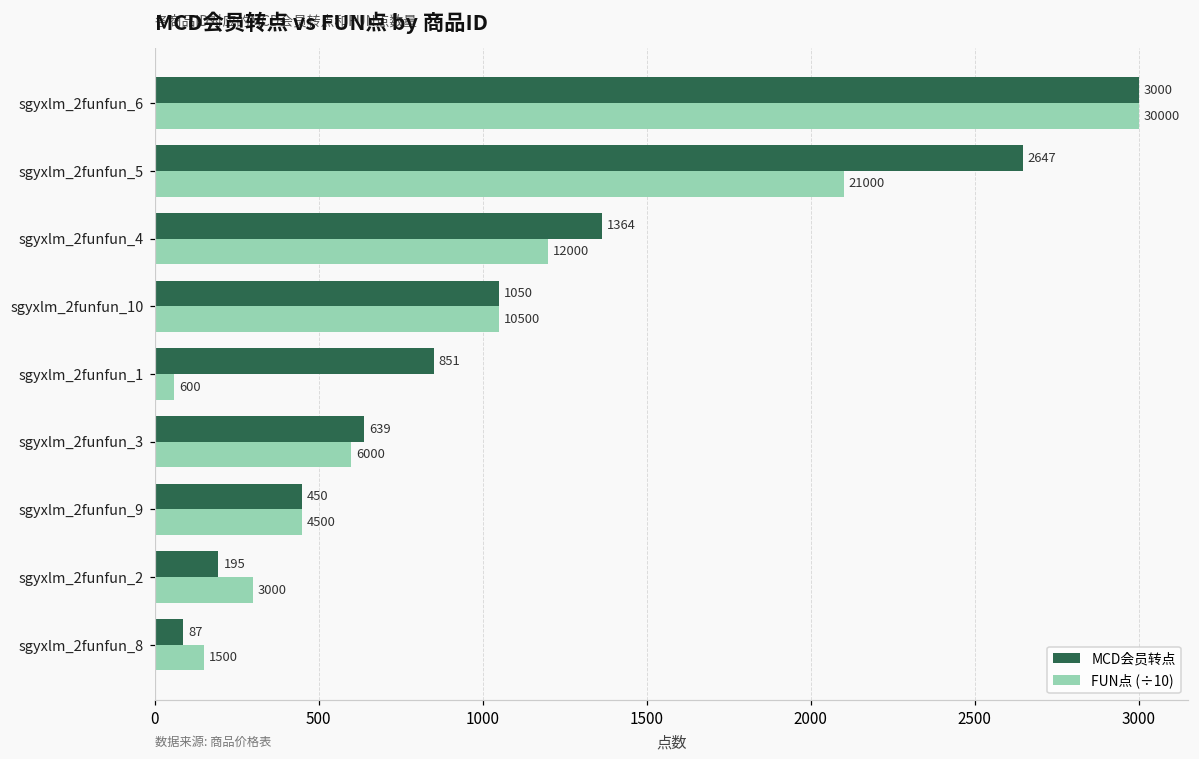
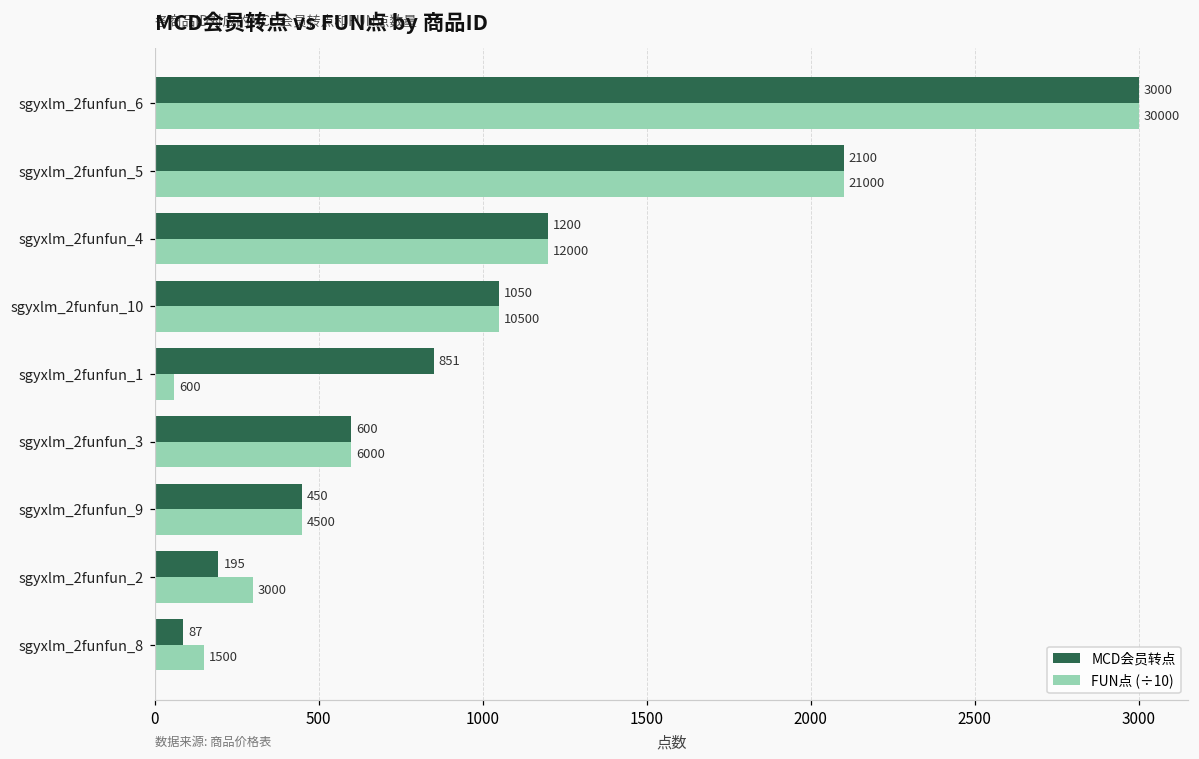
MCD会员转点, sgyxlm_2funfun_5: 2647 -> 2100
MCD会员转点, sgyxlm_2funfun_4: 1364 -> 1200
MCD会员转点, sgyxlm_2funfun_3: 639 -> 600
